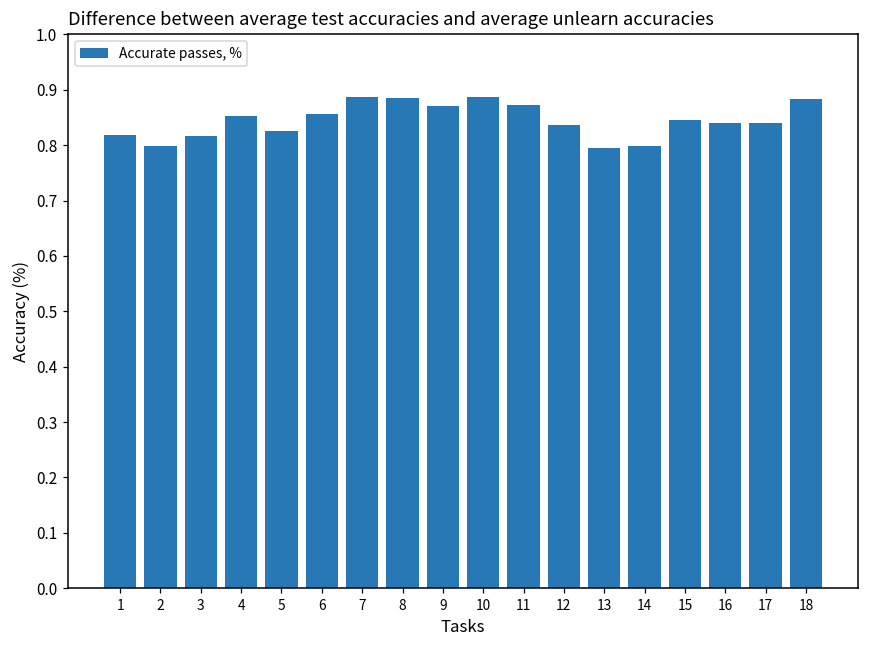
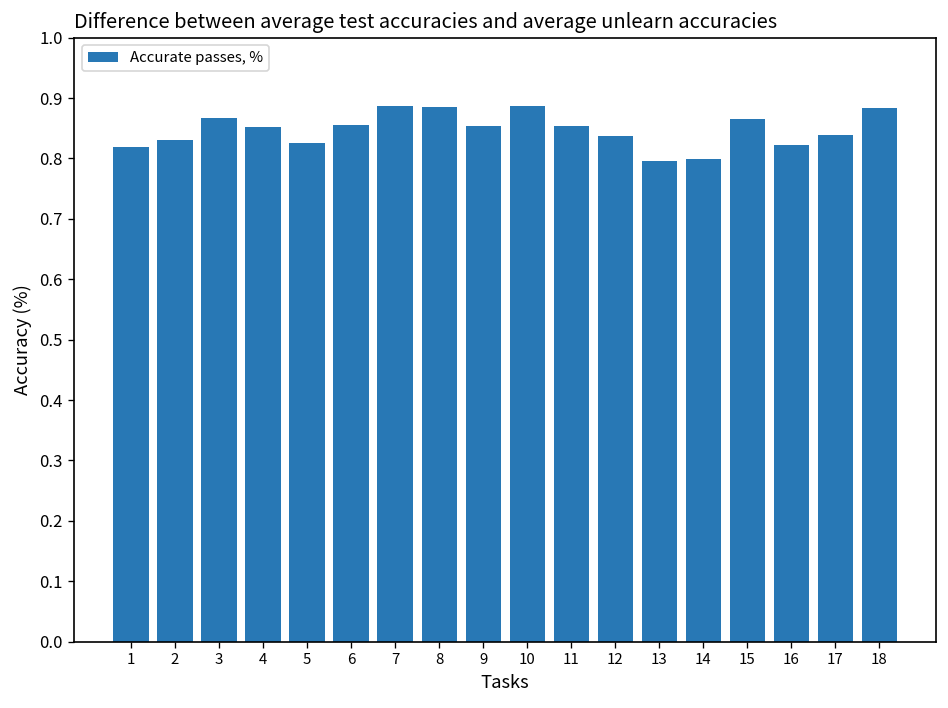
2: 0.80 -> 0.83
3: 0.82 -> 0.87
9: 0.87 -> 0.85
11: 0.87 -> 0.85
15: 0.85 -> 0.87
16: 0.84 -> 0.82
